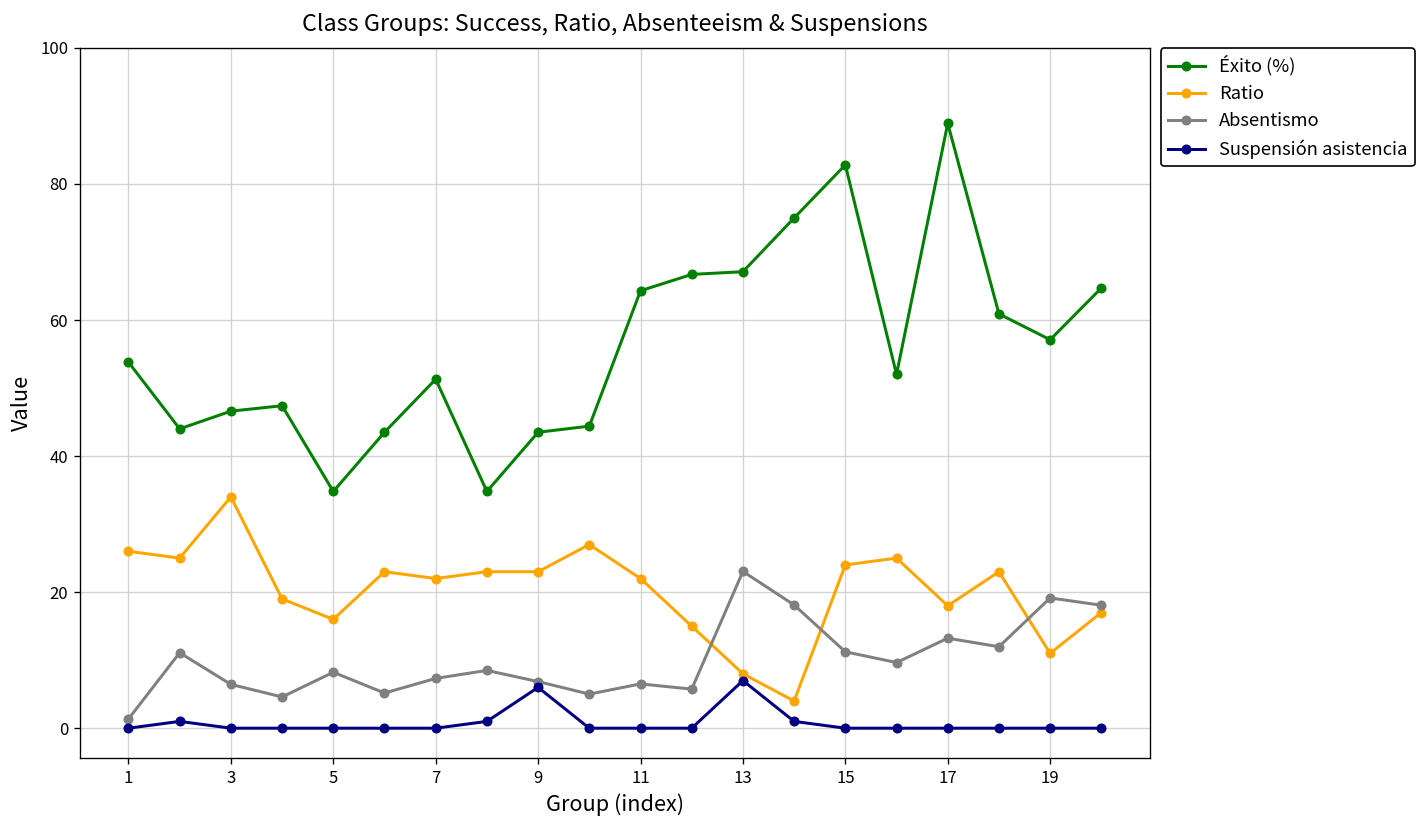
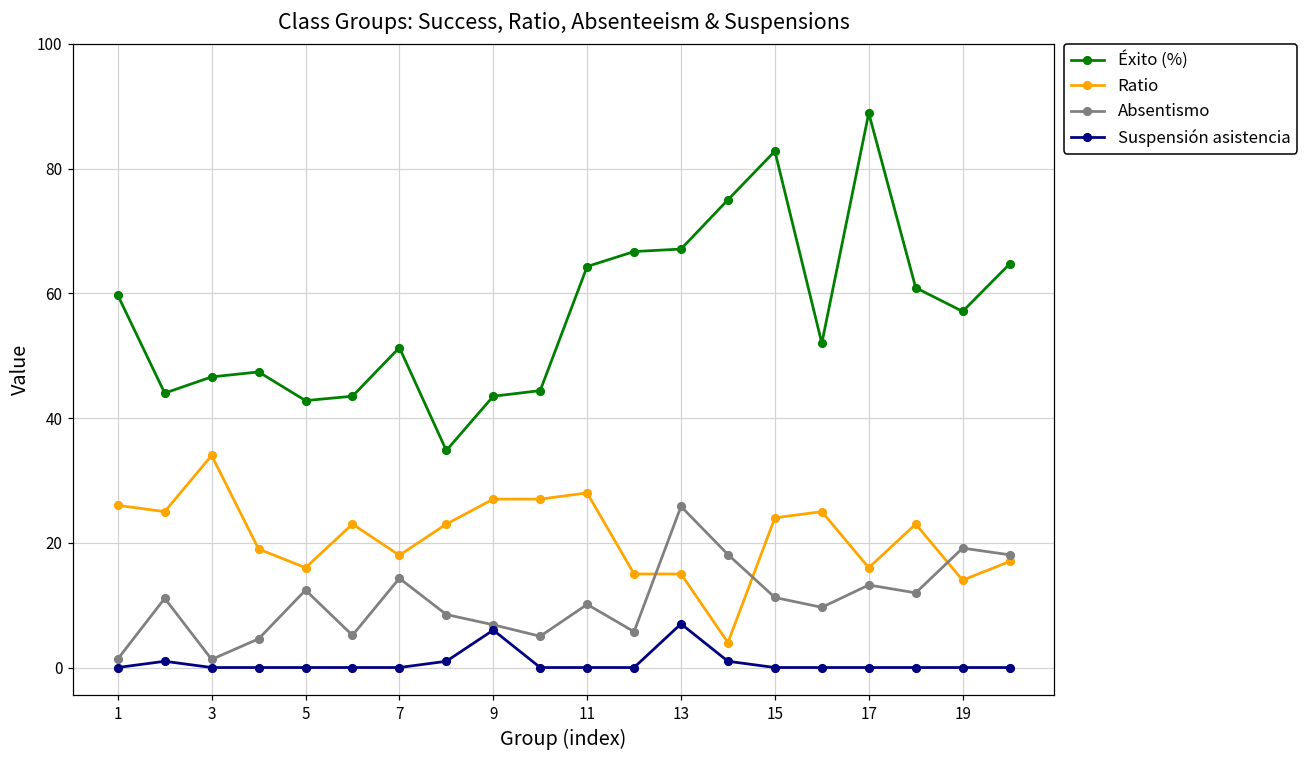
Éxito (%), 1: 54 -> 60
Absentismo, 3: 6 -> 1
Éxito (%), 5: 35 -> 43
Absentismo, 5: 8 -> 12
Ratio, 7: 22 -> 18
Absentismo, 7: 7 -> 14
Ratio, 9: 23 -> 27
Ratio, 11: 22 -> 28
Absentismo, 11: 7 -> 10
Ratio, 13: 8 -> 15
Absentismo, 13: 23 -> 26
Ratio, 17: 18 -> 16
Ratio, 19: 11 -> 14
